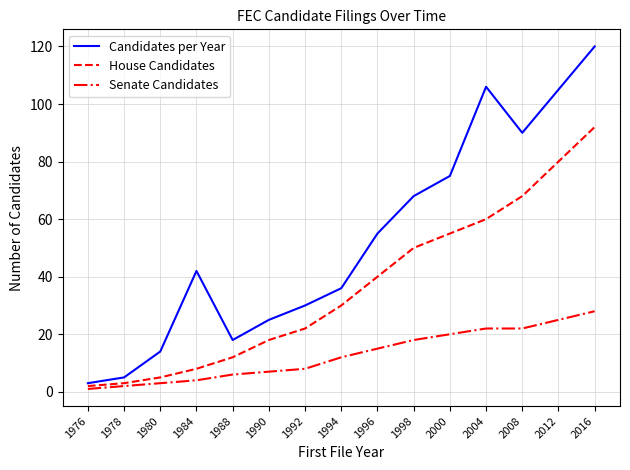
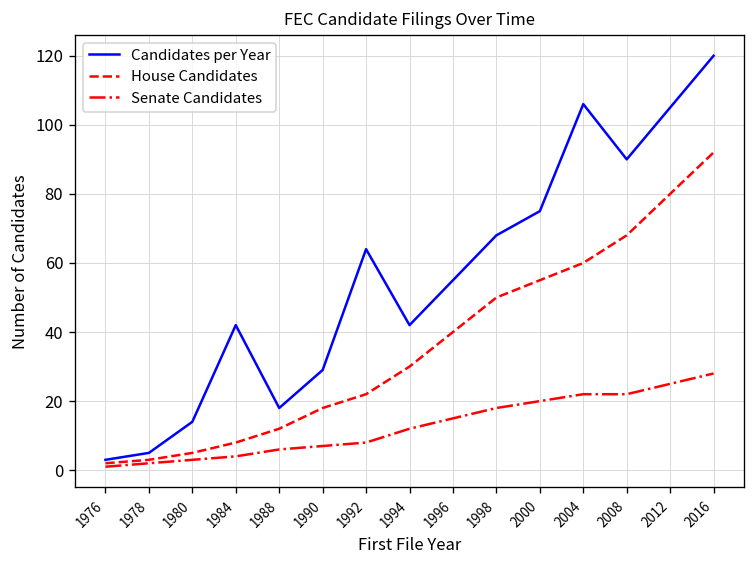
Candidates per Year, 1990: 25 -> 29
Candidates per Year, 1992: 30 -> 64
Candidates per Year, 1994: 36 -> 42
